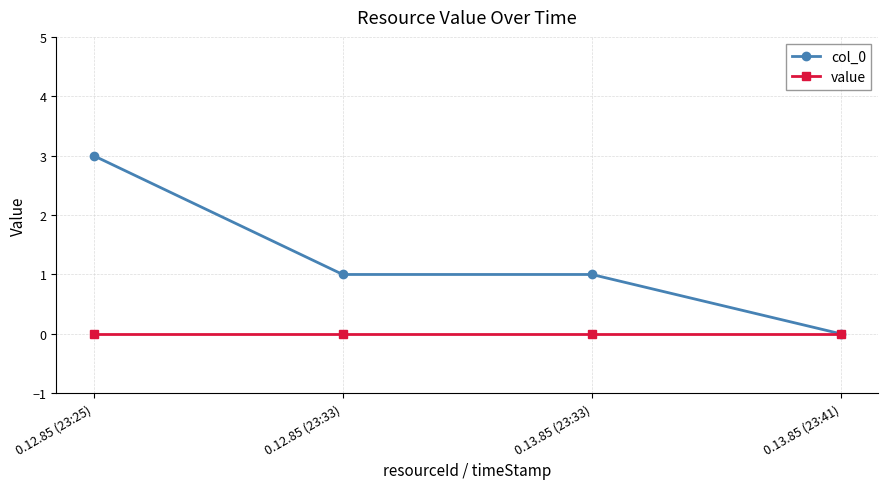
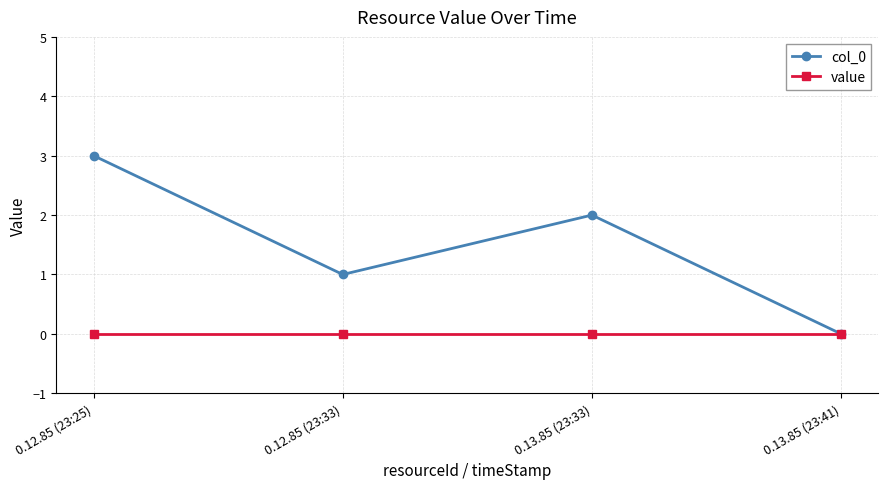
col_0, 0.13.85 (23:33): 1 -> 2
